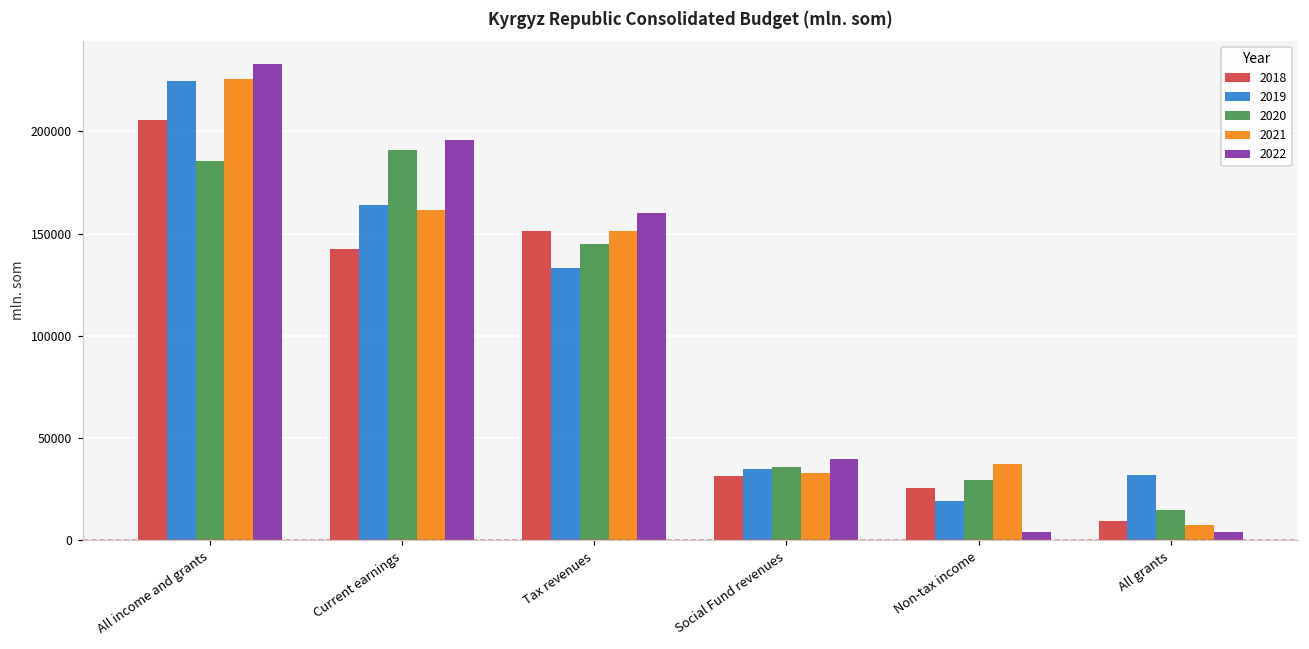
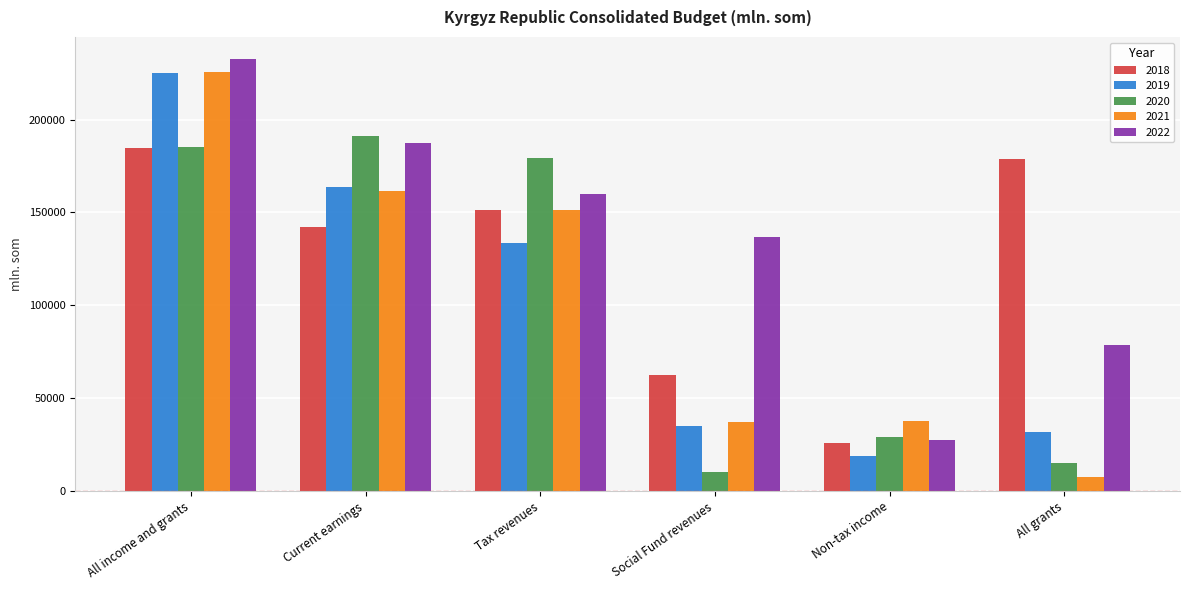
2018, All income and grants: 206000 -> 185000
2022, Current earnings: 196000 -> 187000
2020, Tax revenues: 145000 -> 179000
2018, Social Fund revenues: 31000 -> 62000
2020, Social Fund revenues: 36000 -> 10000
2021, Social Fund revenues: 33000 -> 37000
2022, Social Fund revenues: 39000 -> 137000
2022, Non-tax income: 4000 -> 28000
2018, All grants: 9000 -> 179000
2022, All grants: 4000 -> 78000
